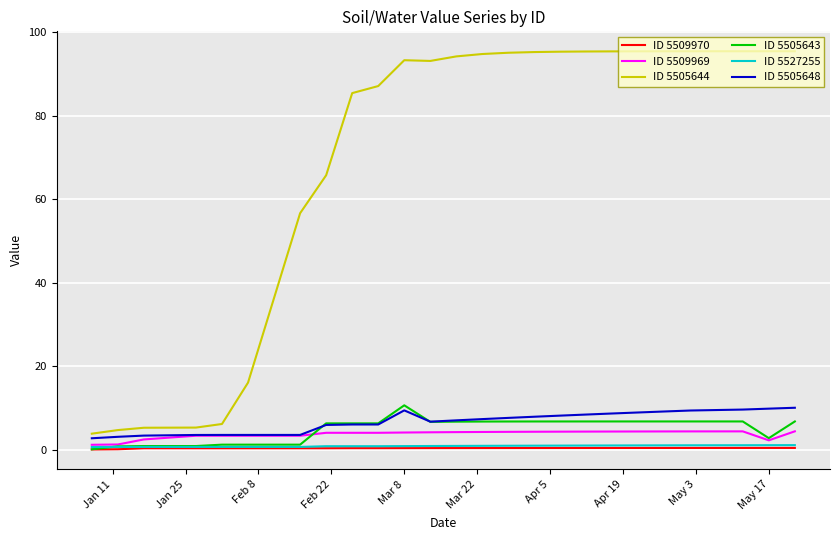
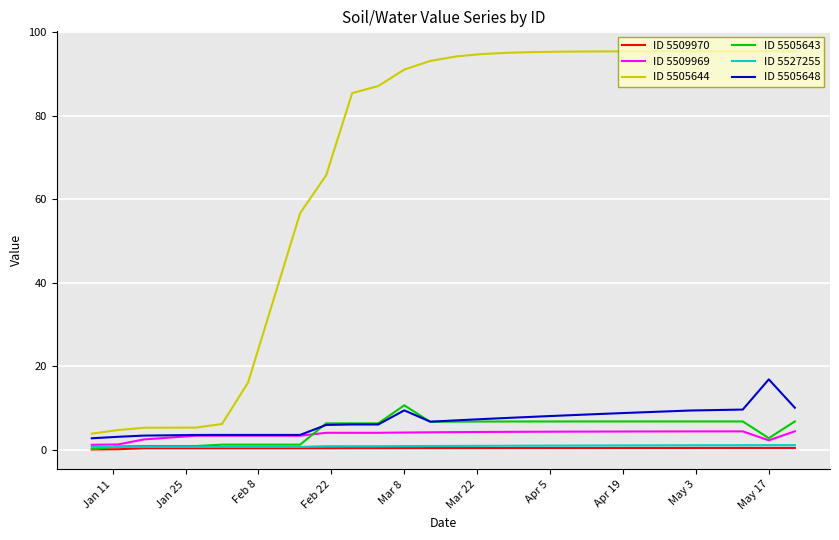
ID 5505644, Mar 8: 93 -> 91
ID 5505648, May 17: 10 -> 17
